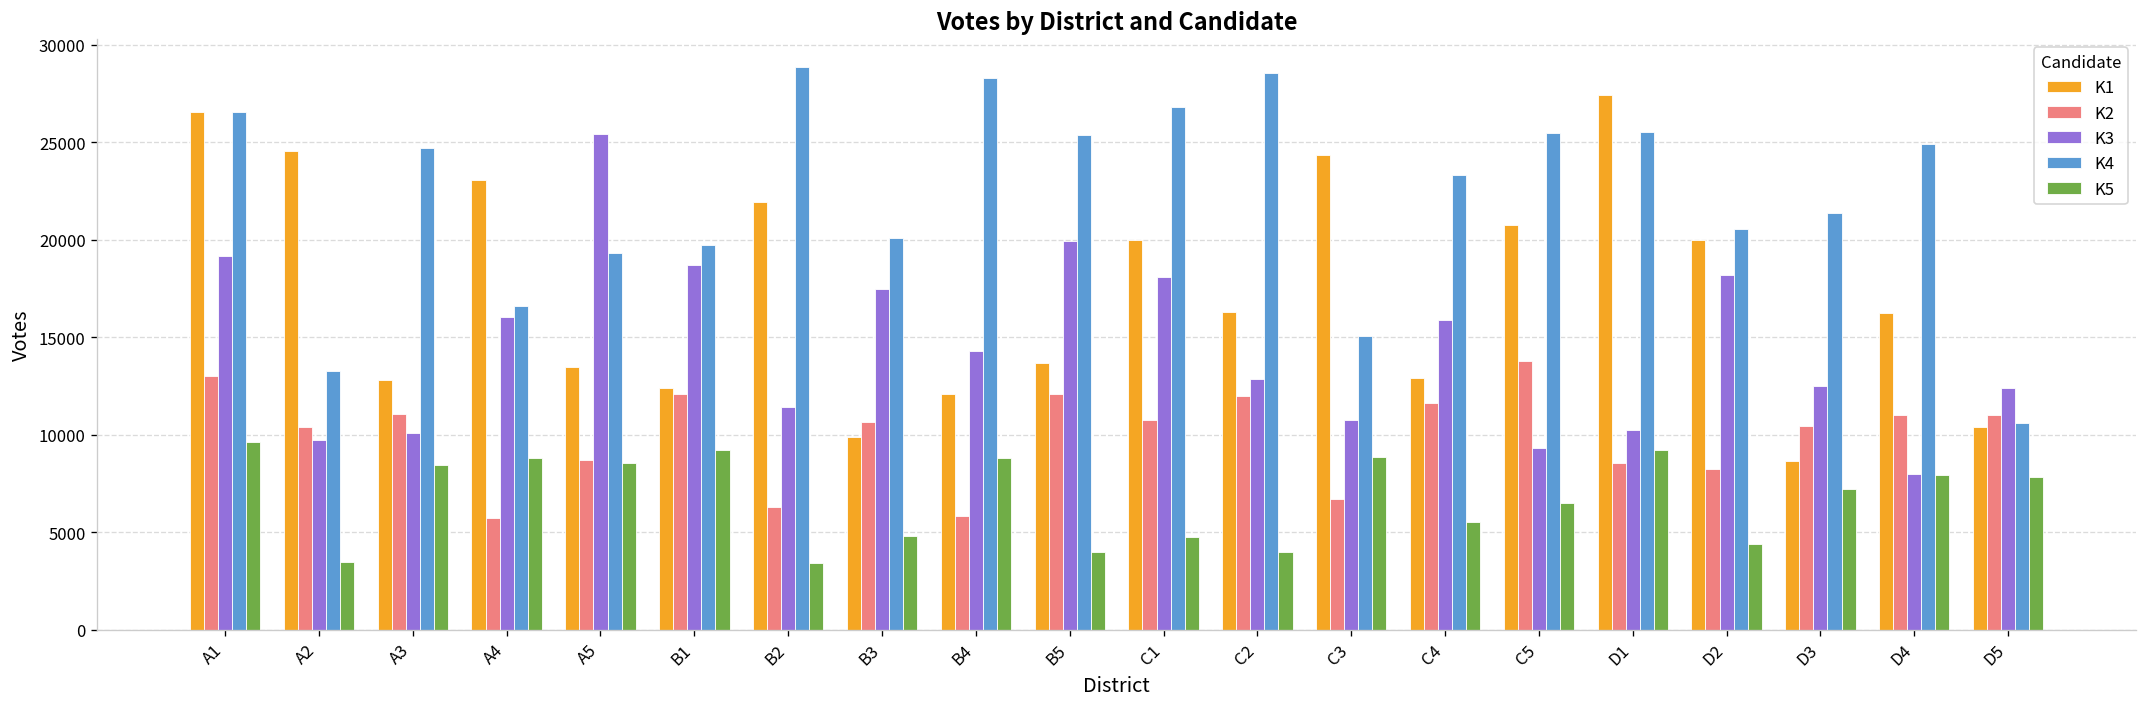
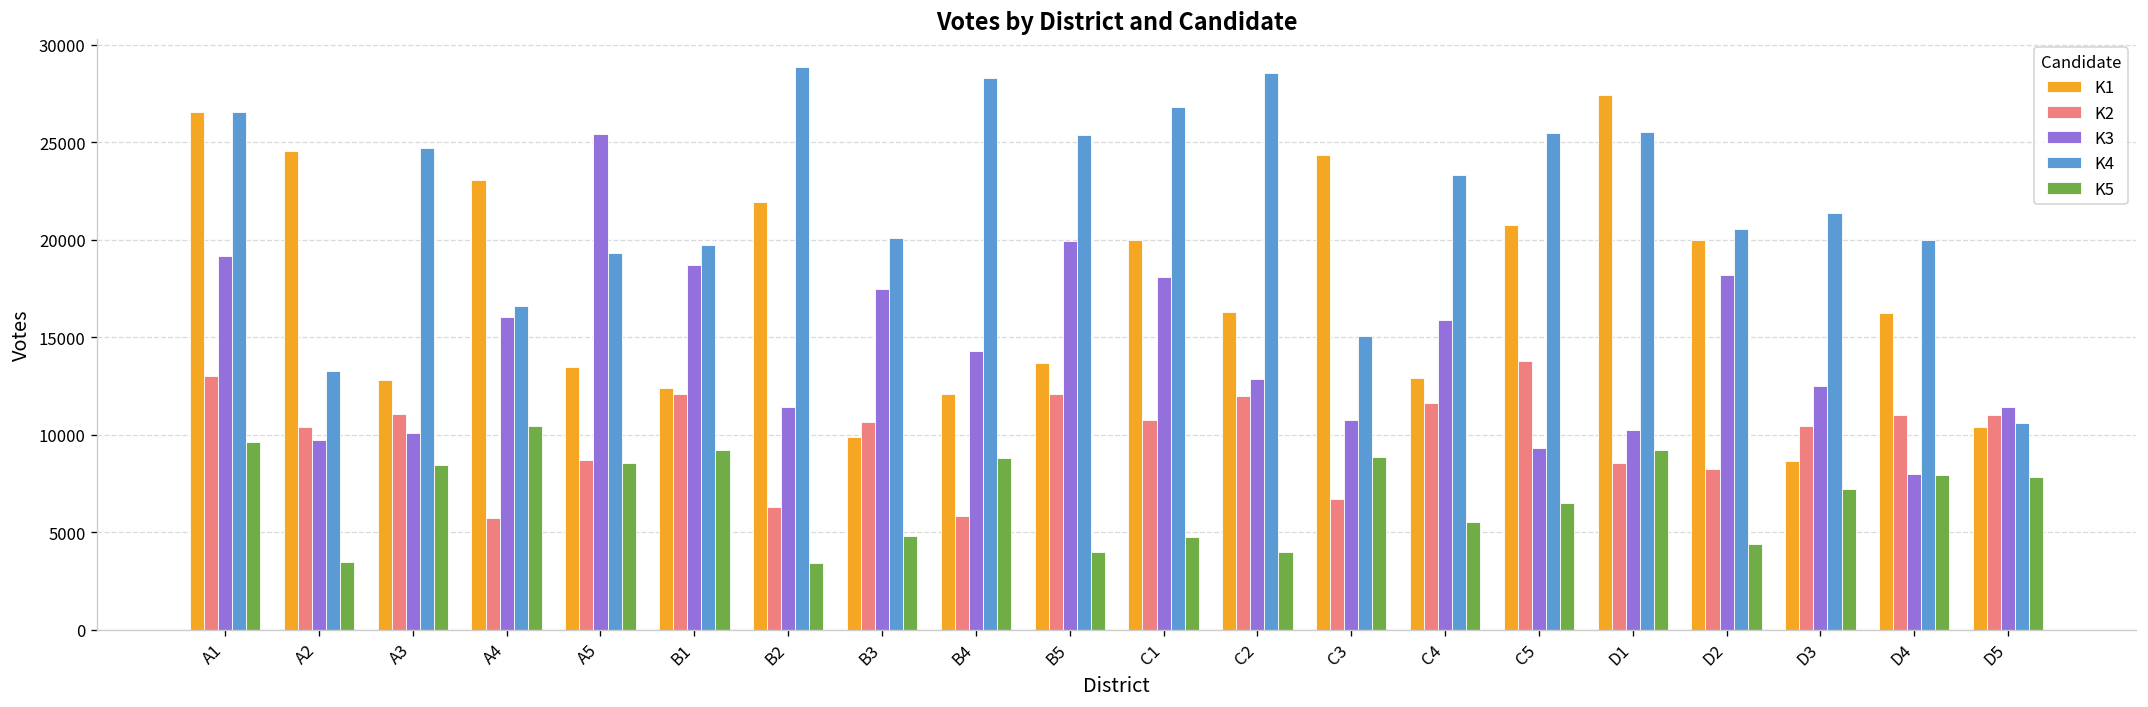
K5, A4: 8800 -> 10400
K4, D4: 24900 -> 20000
K3, D5: 12400 -> 11400
